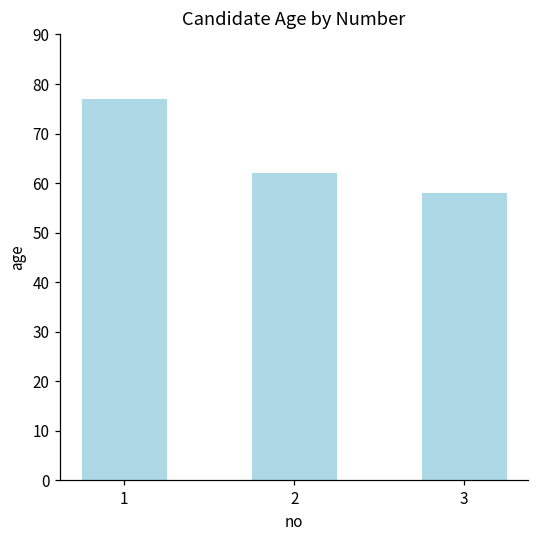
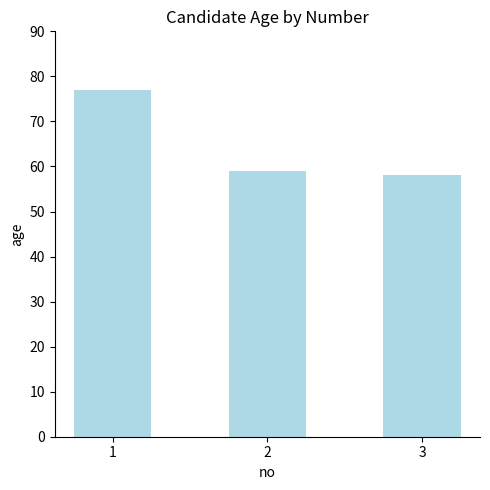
2: 62 -> 59
